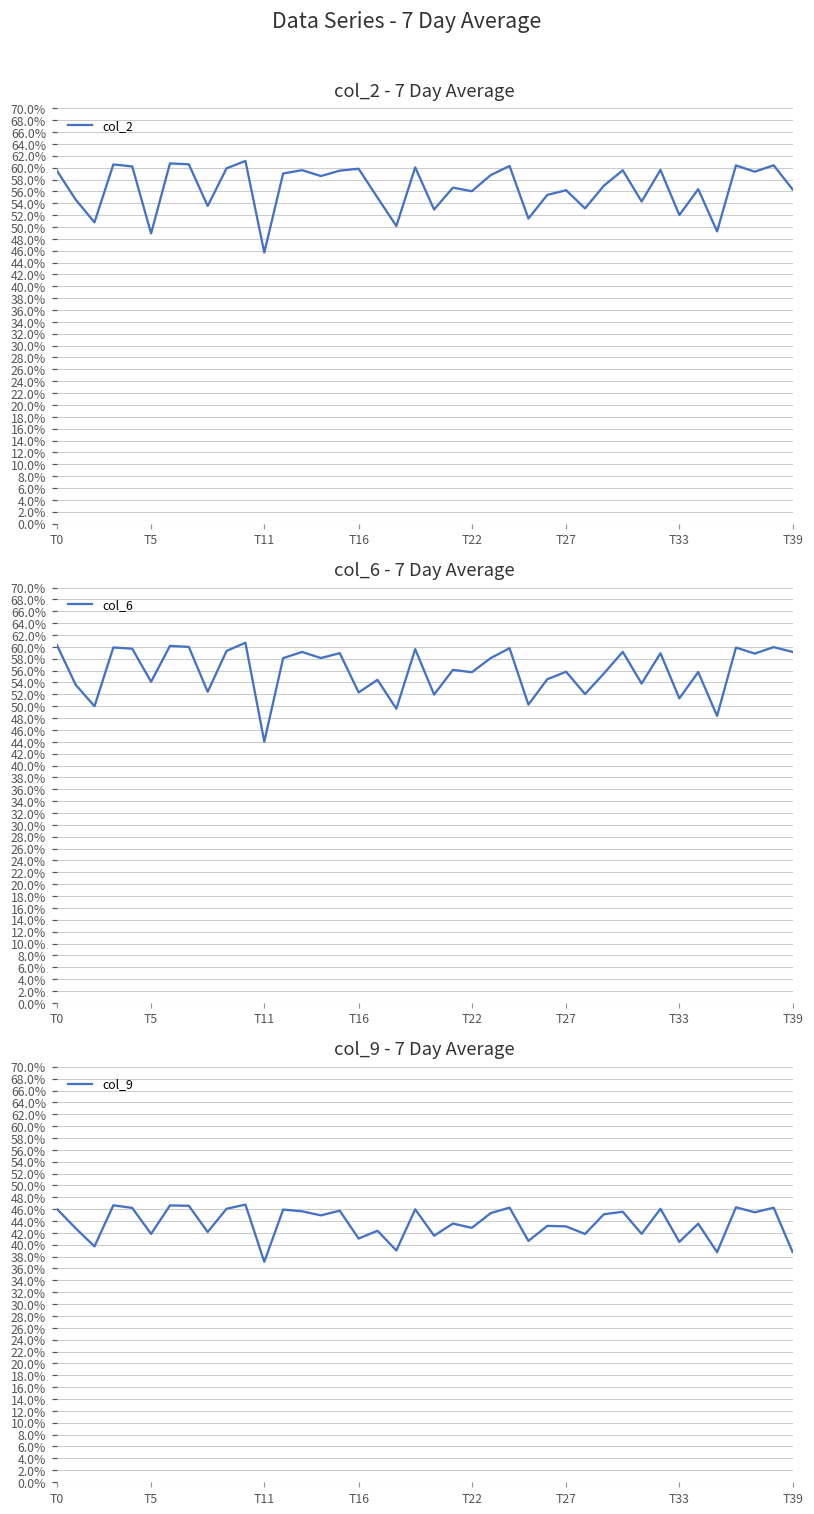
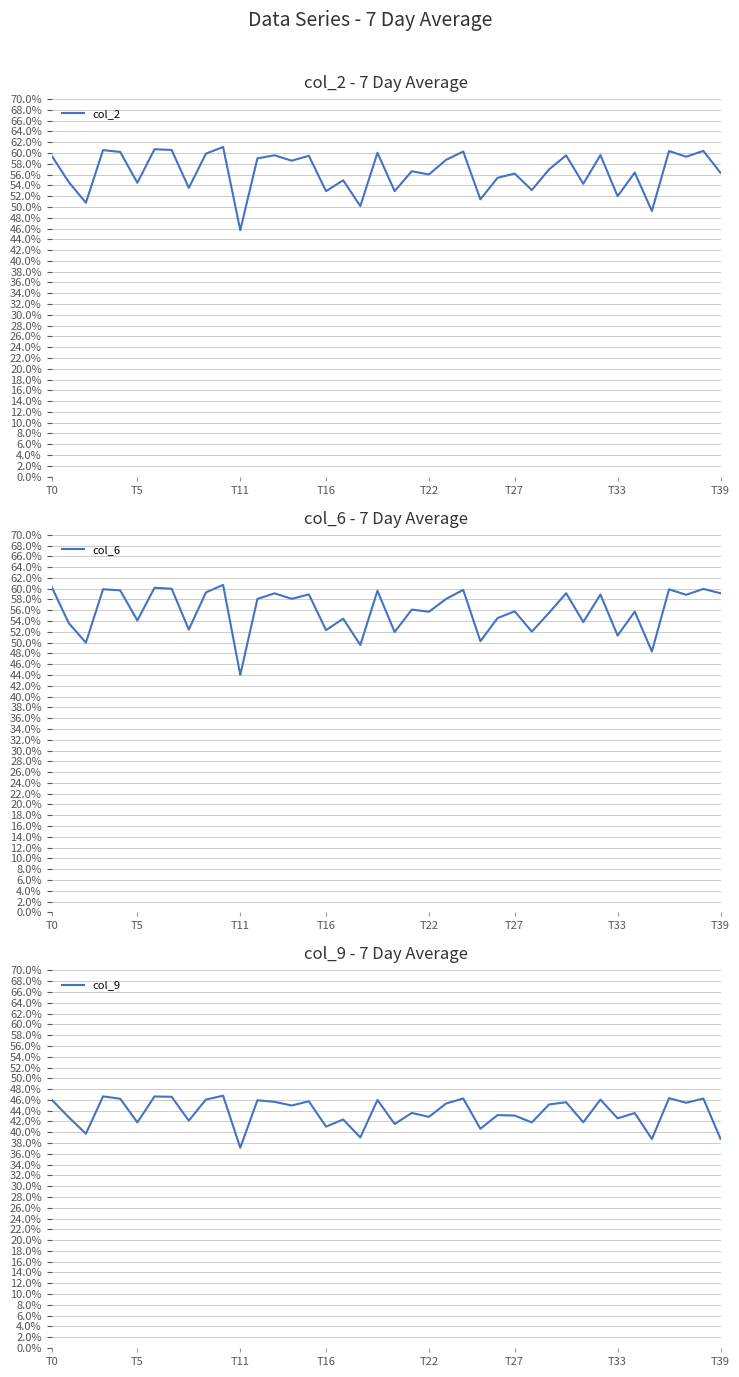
col_2 - 7 Day Average, T5: 49% -> 54%
col_2 - 7 Day Average, T16: 60% -> 53%
col_9 - 7 Day Average, T33: 40% -> 43%
